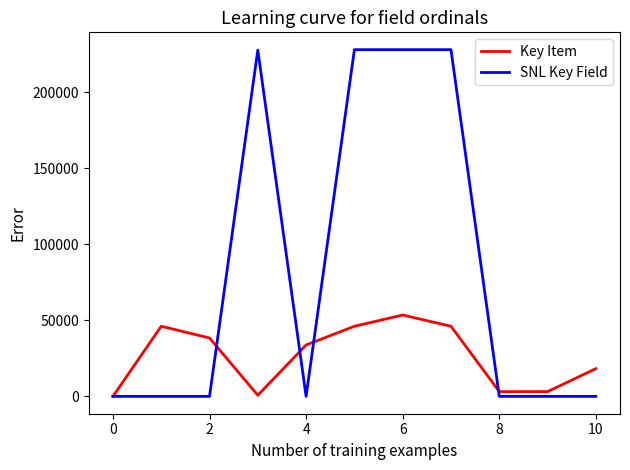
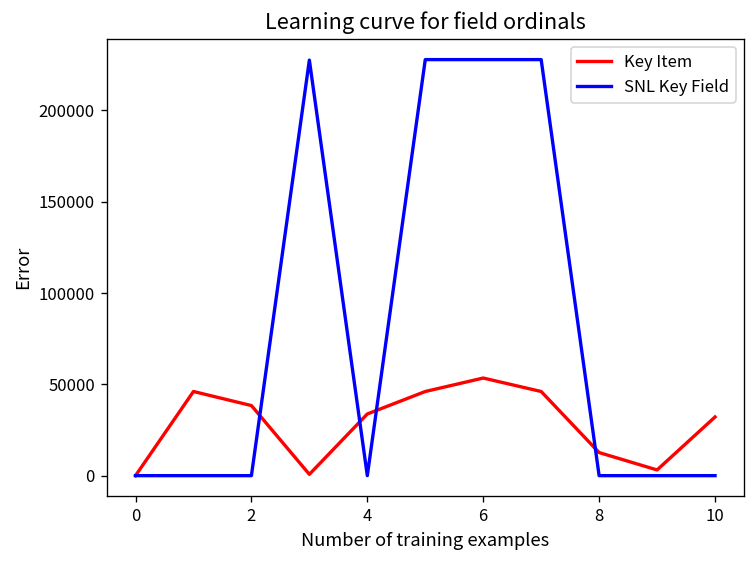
Key Item, 8: 3000 -> 13000
Key Item, 10: 18000 -> 32000
